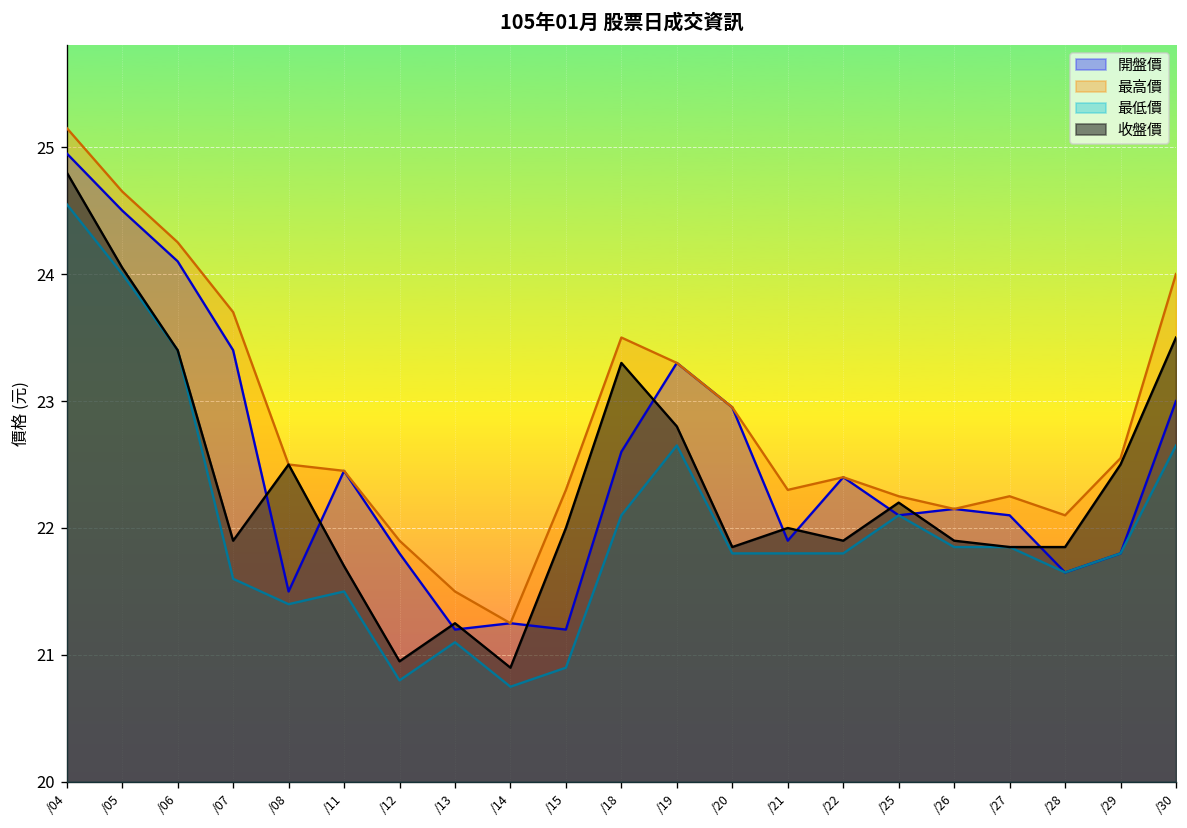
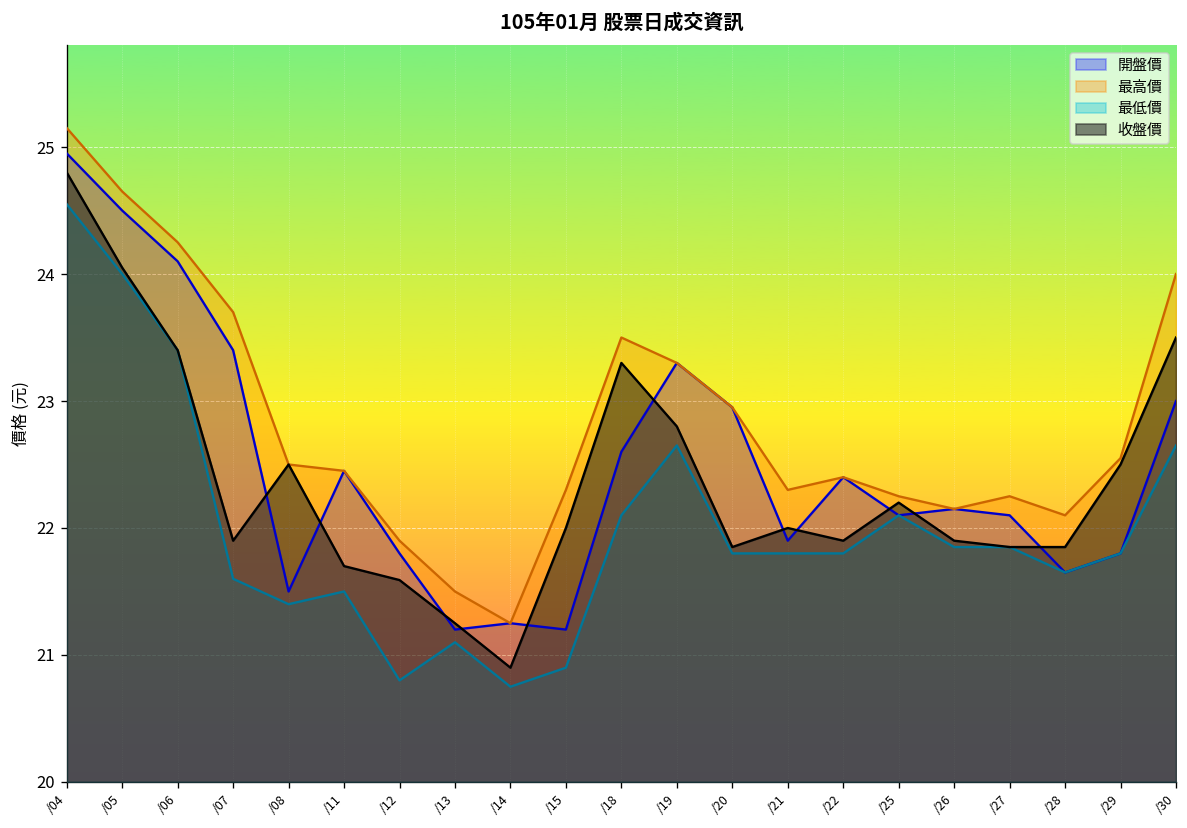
收盤價, /12: 20.95 -> 21.59
